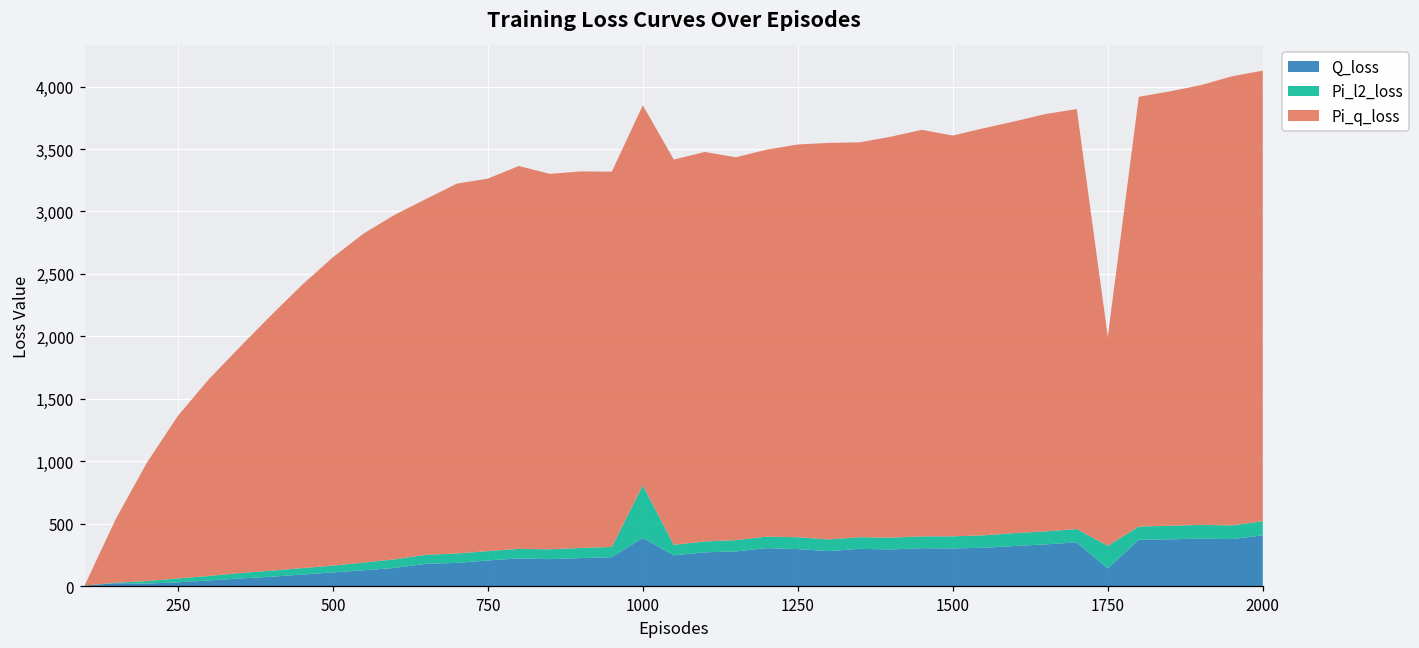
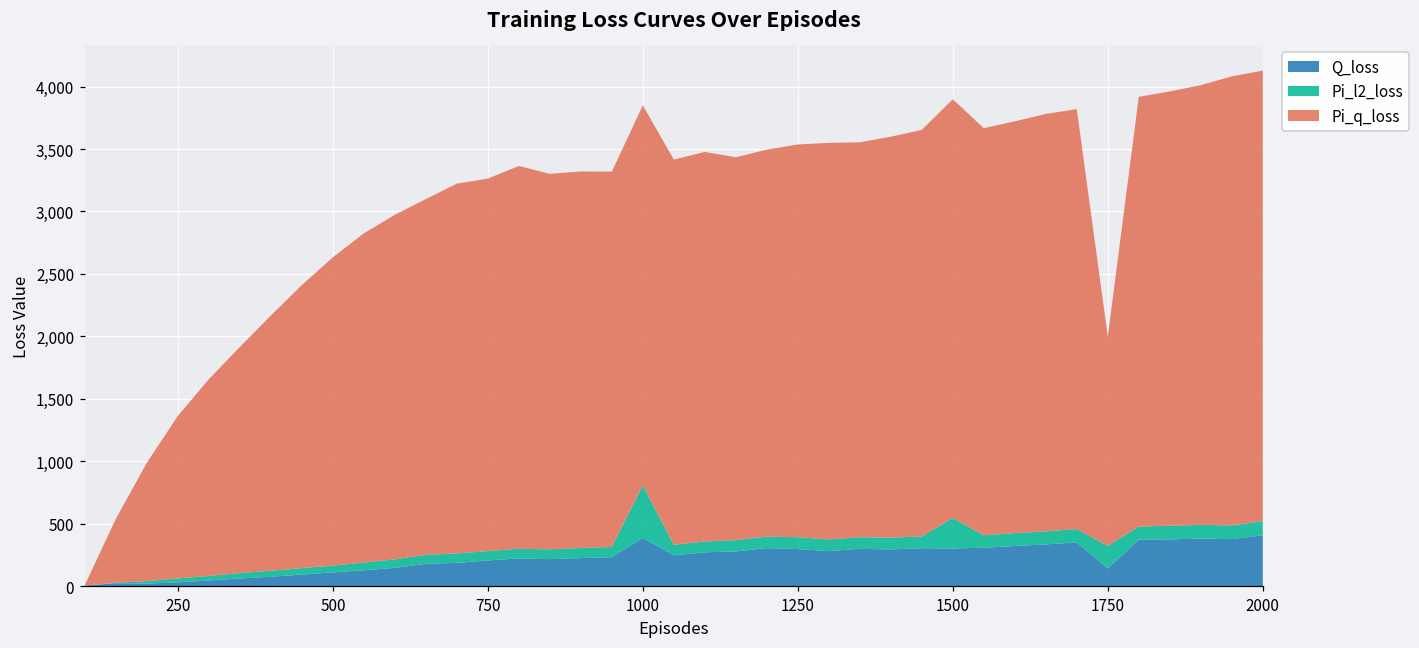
Pi_l2_loss, 1500: 100 -> 240
Pi_q_loss, 1500: 3,210 -> 3,350
